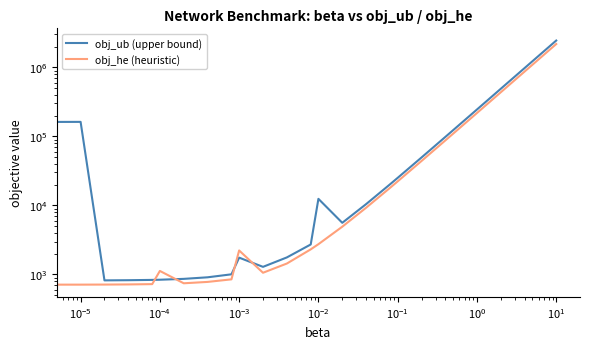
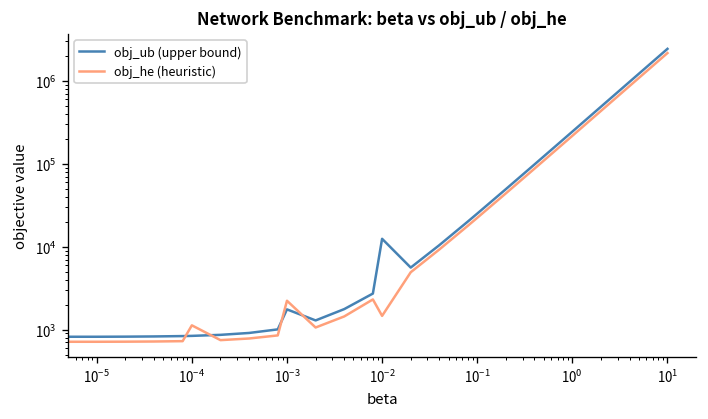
obj_ub (upper bound), 10^-5: 160000 -> 800
obj_he (heuristic), 10^-2: 2700 -> 1500
